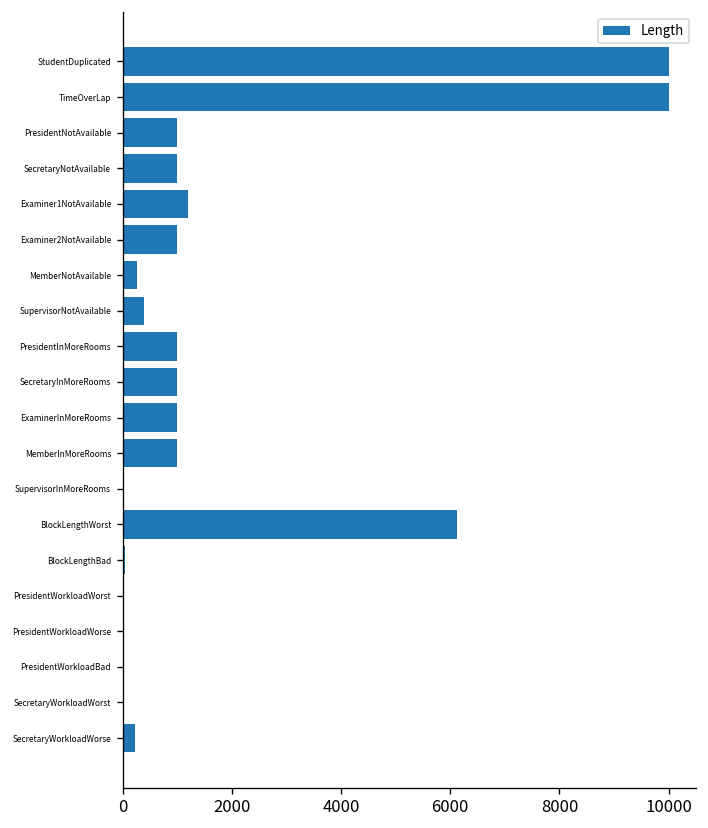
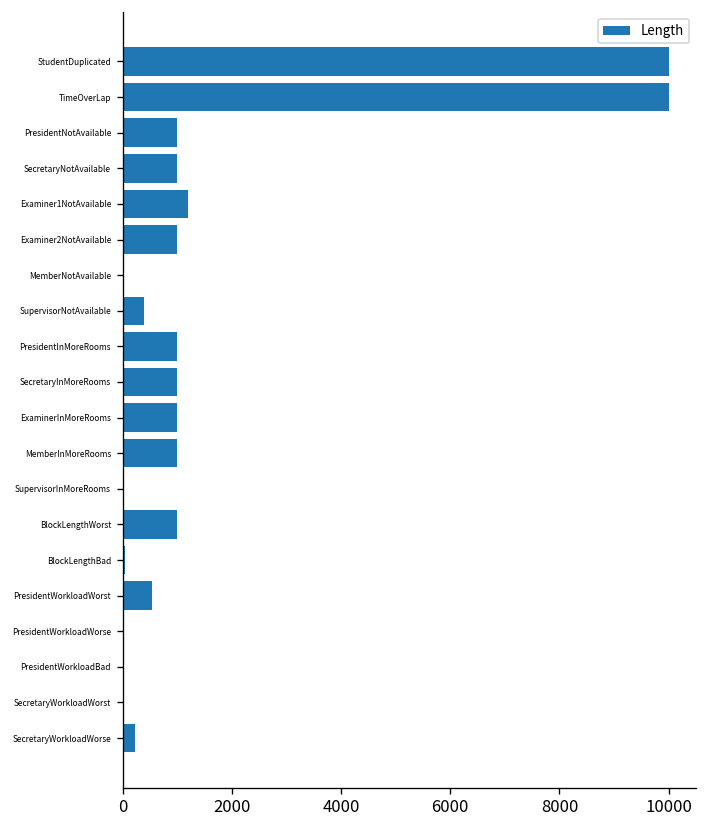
MemberNotAvailable: 300 -> 0
BlockLengthWorst: 6100 -> 1000
PresidentWorkloadWorst: 0 -> 500
